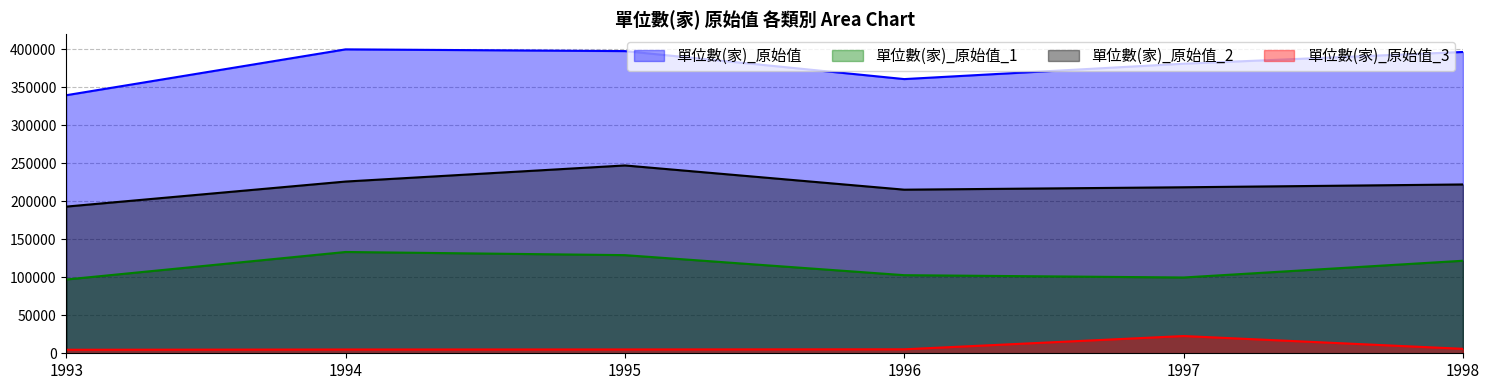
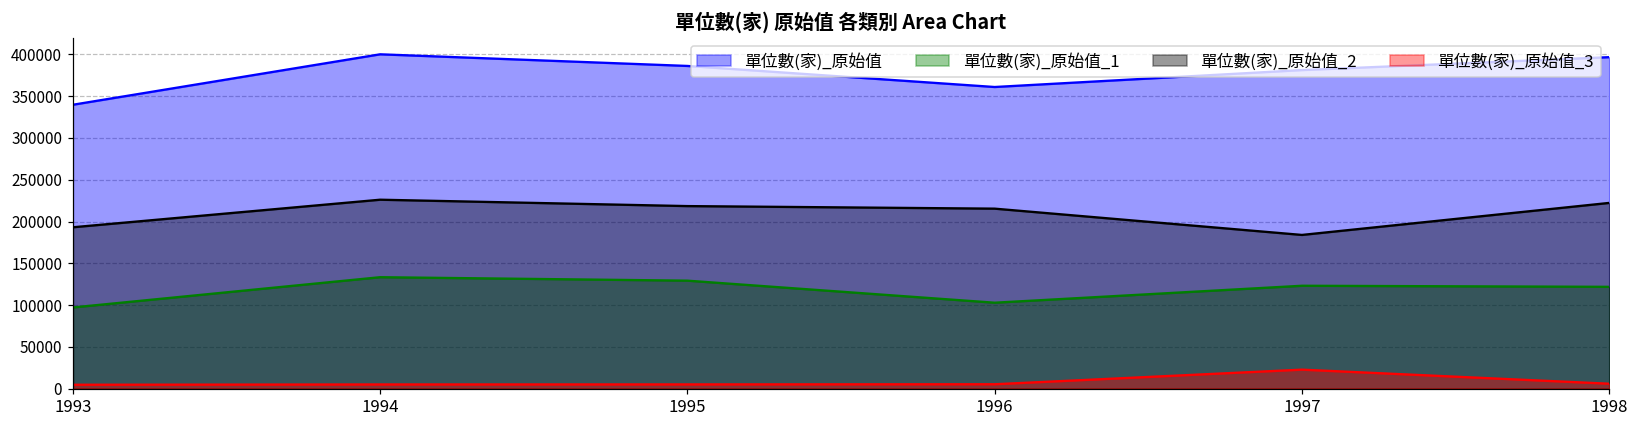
單位數(家)_原始值, 1995: 400000 -> 390000
單位數(家)_原始值_2, 1995: 250000 -> 220000
單位數(家)_原始值_1, 1997: 100000 -> 120000
單位數(家)_原始值_2, 1997: 220000 -> 180000
